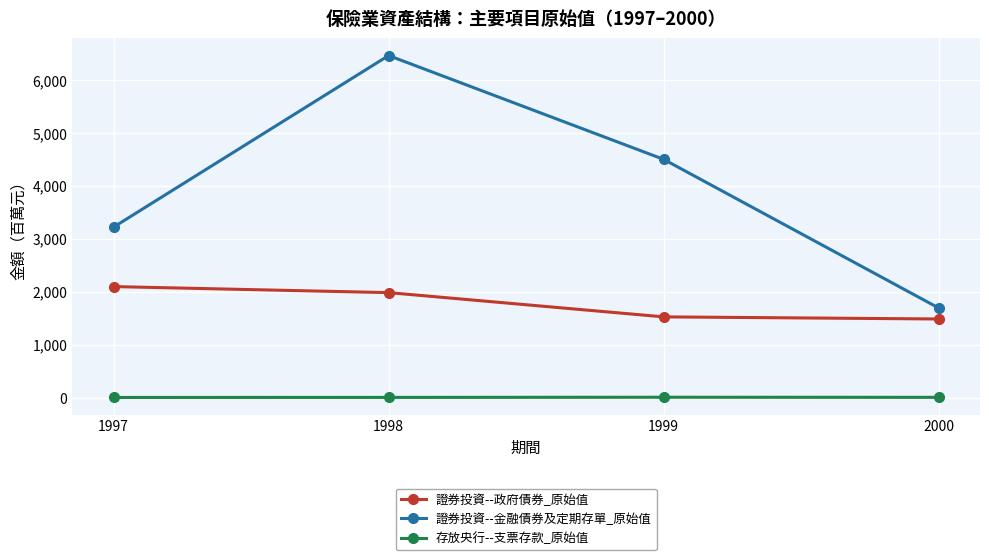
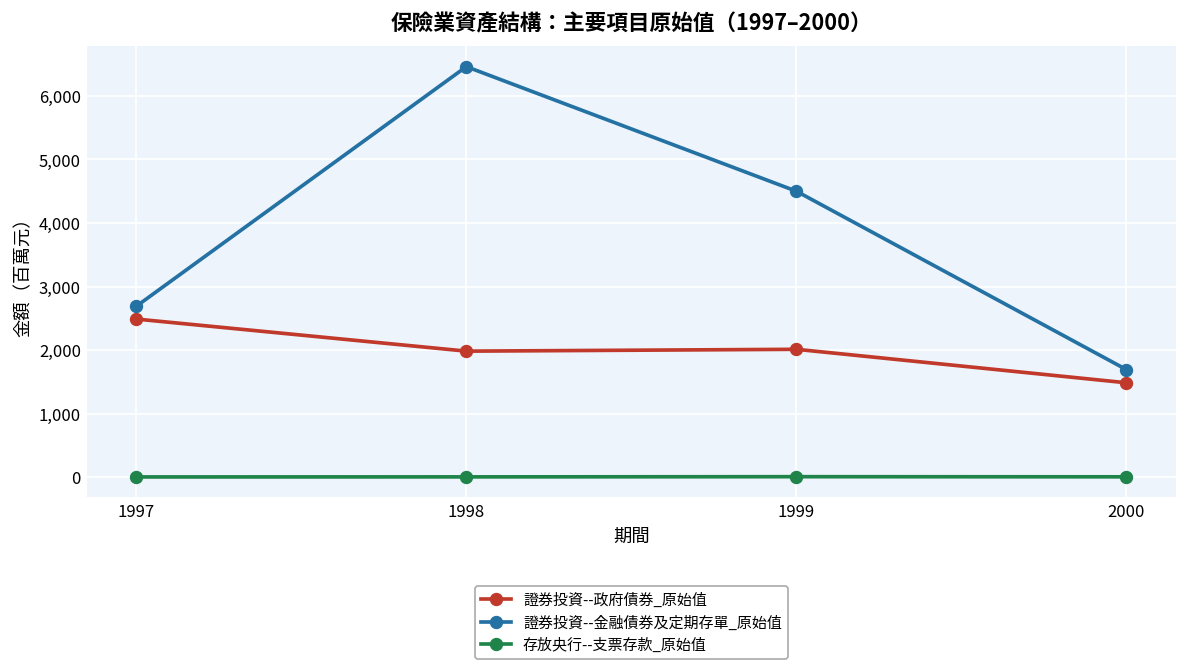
證券投資--政府債券_原始值, 1997: 2,100 -> 2,500
證券投資--金融債券及定期存單_原始值, 1997: 3,200 -> 2,700
證券投資--政府債券_原始值, 1999: 1,500 -> 2,000
